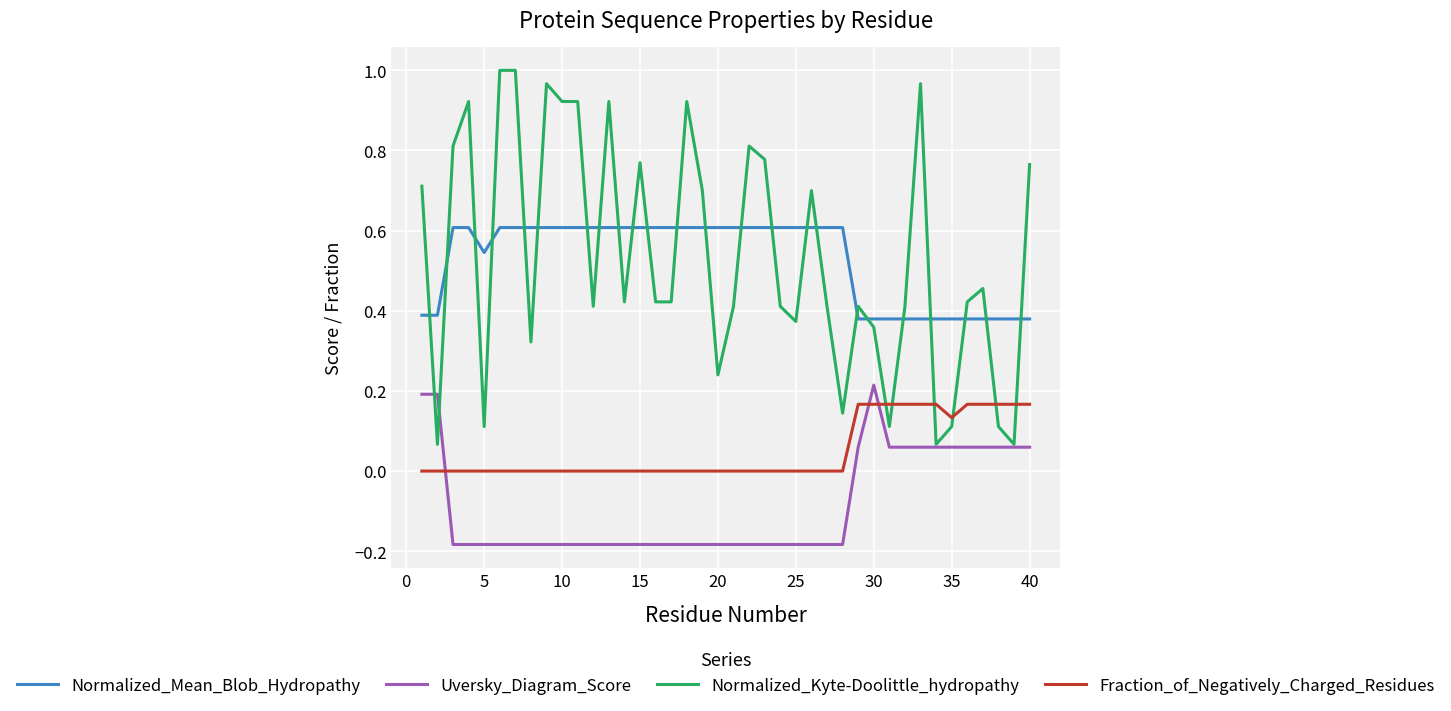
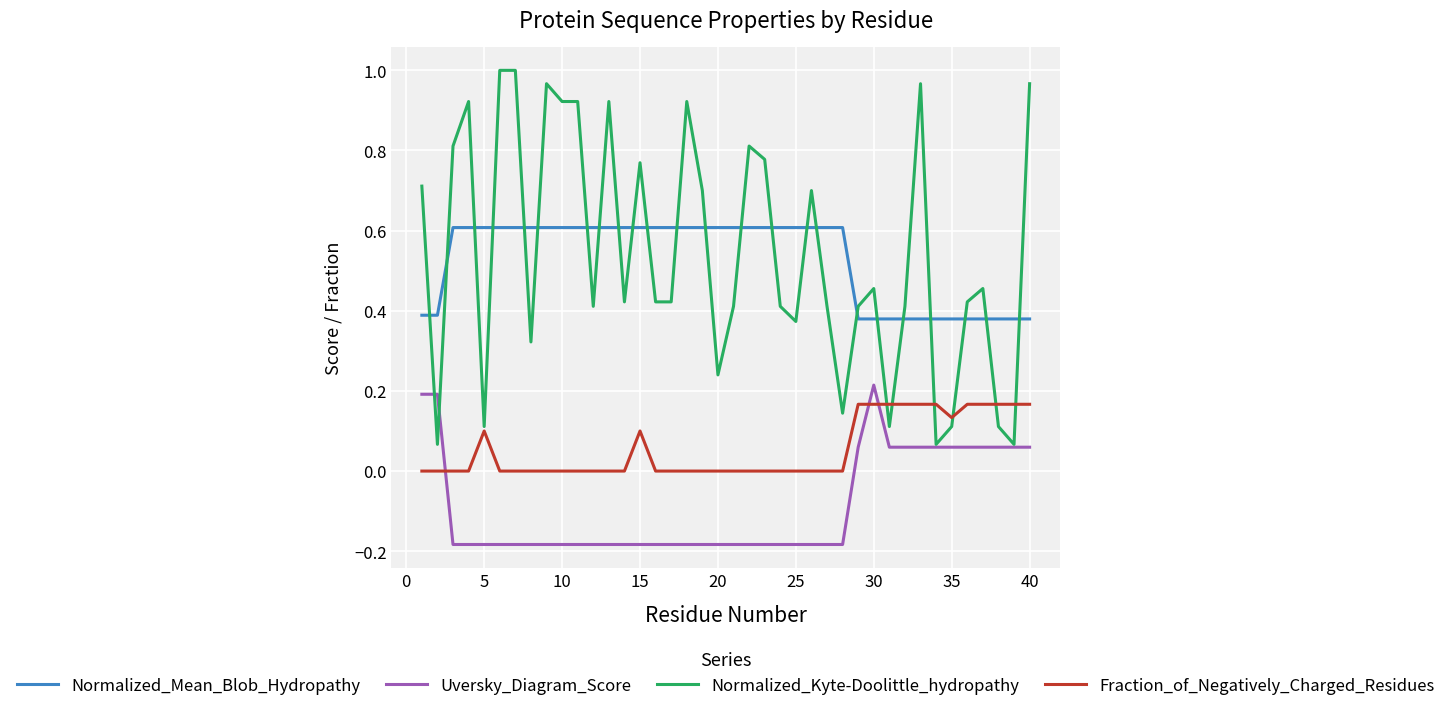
Normalized_Mean_Blob_Hydropathy, 5: 0.55 -> 0.61
Fraction_of_Negatively_Charged_Residues, 5: 0.0 -> 0.1
Fraction_of_Negatively_Charged_Residues, 15: 0.0 -> 0.1
Normalized_Kyte-Doolittle_hydropathy, 30: 0.36 -> 0.46
Normalized_Kyte-Doolittle_hydropathy, 40: 0.77 -> 0.97
